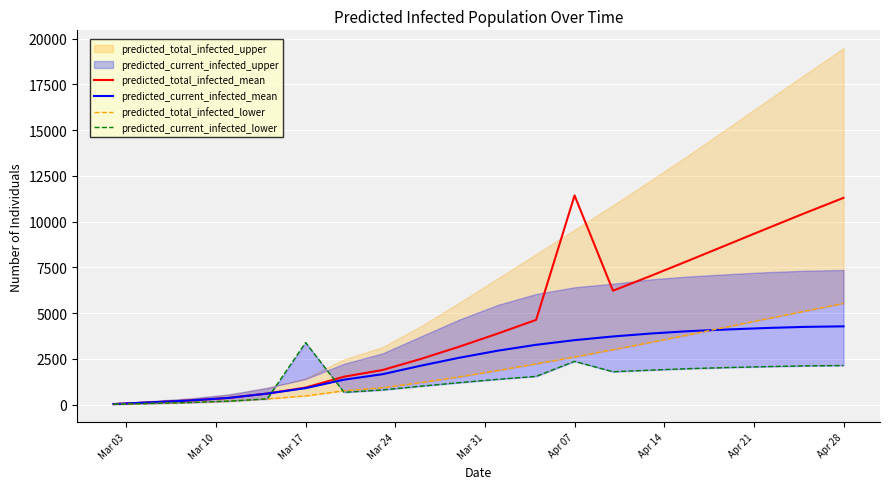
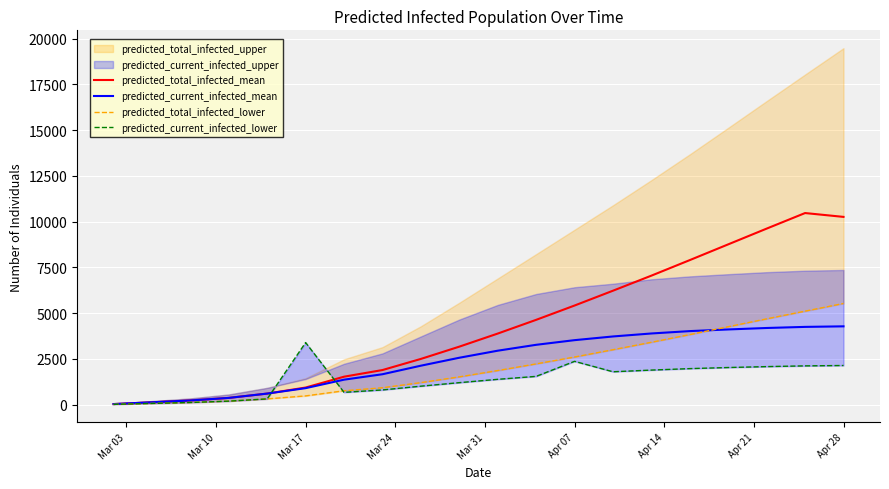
predicted_total_infected_mean, Apr 07: 11400 -> 5400
predicted_total_infected_mean, Apr 28: 11300 -> 10300
